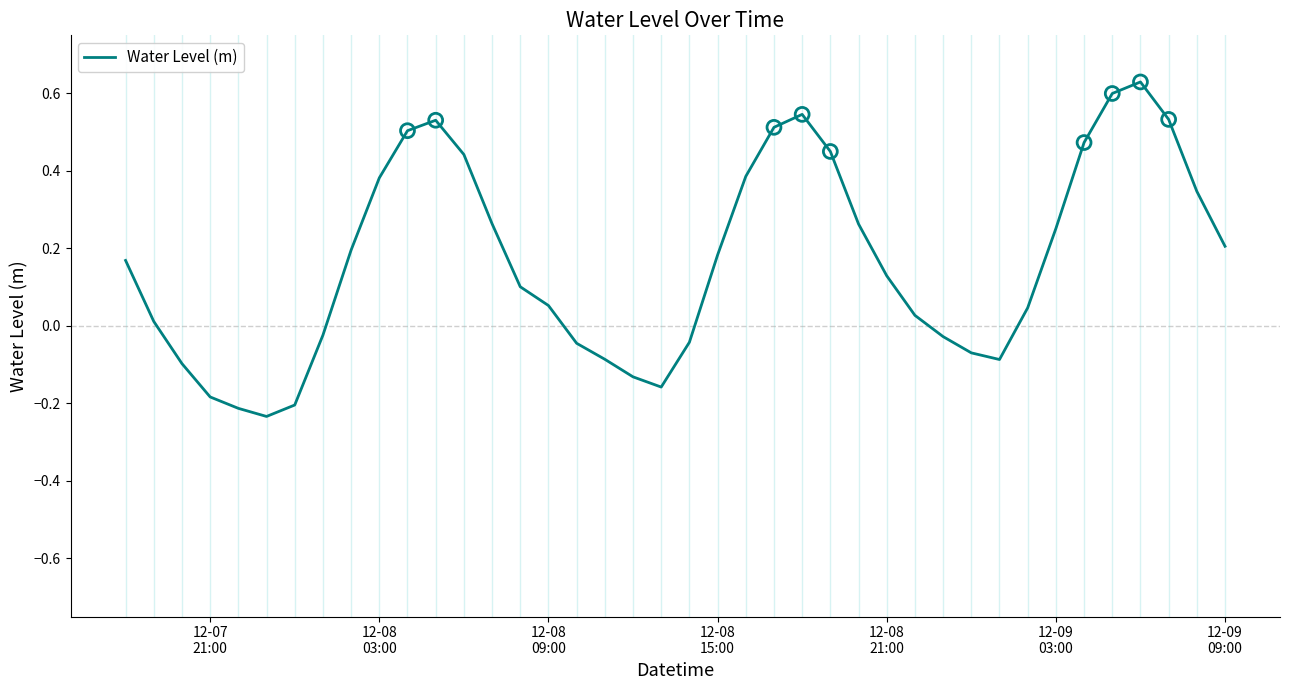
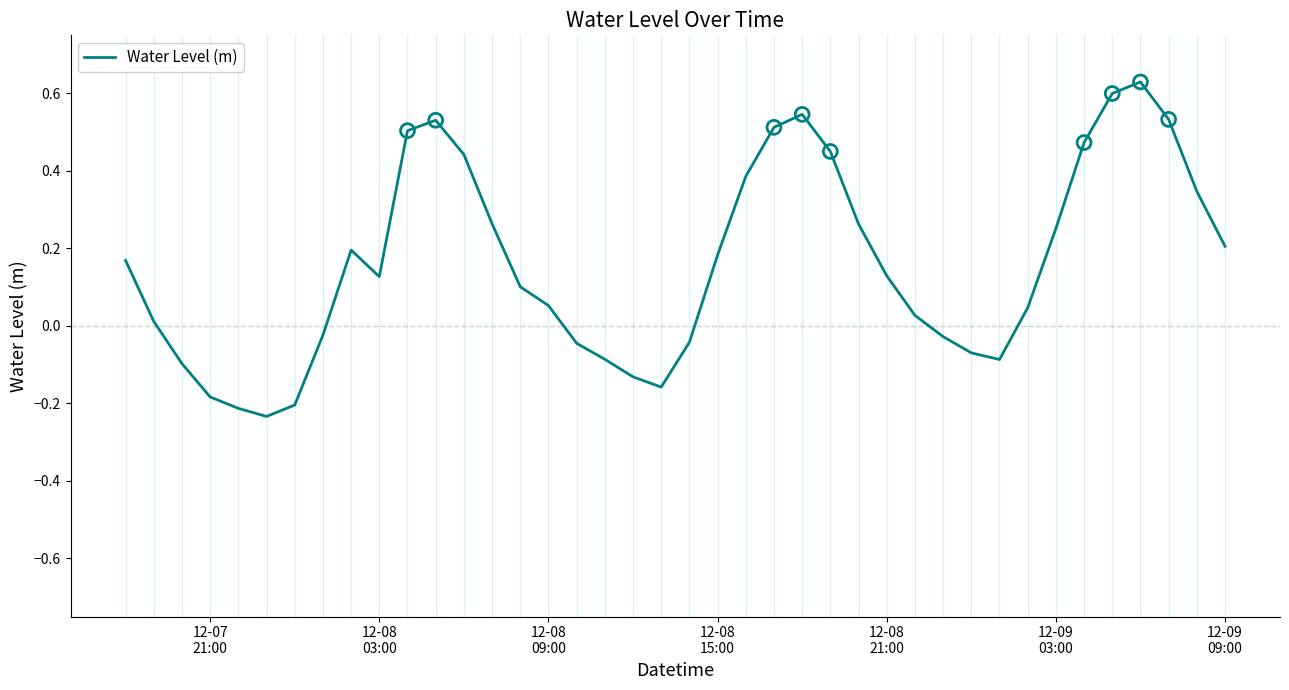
Water Level (m), 12-08 03:00: 0.38 -> 0.13
